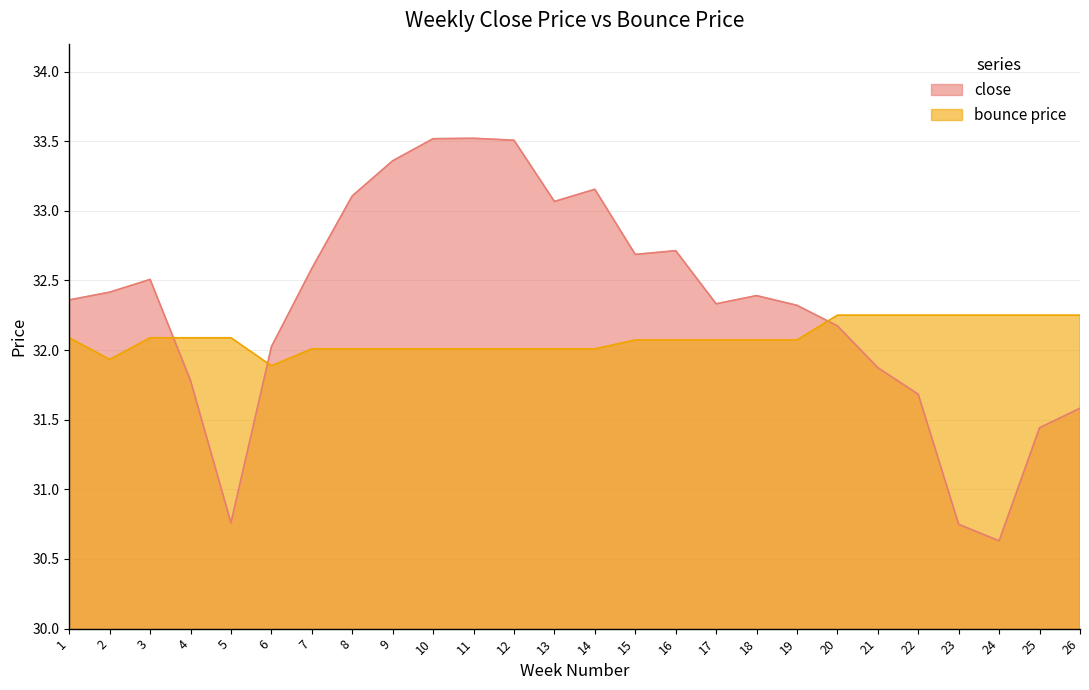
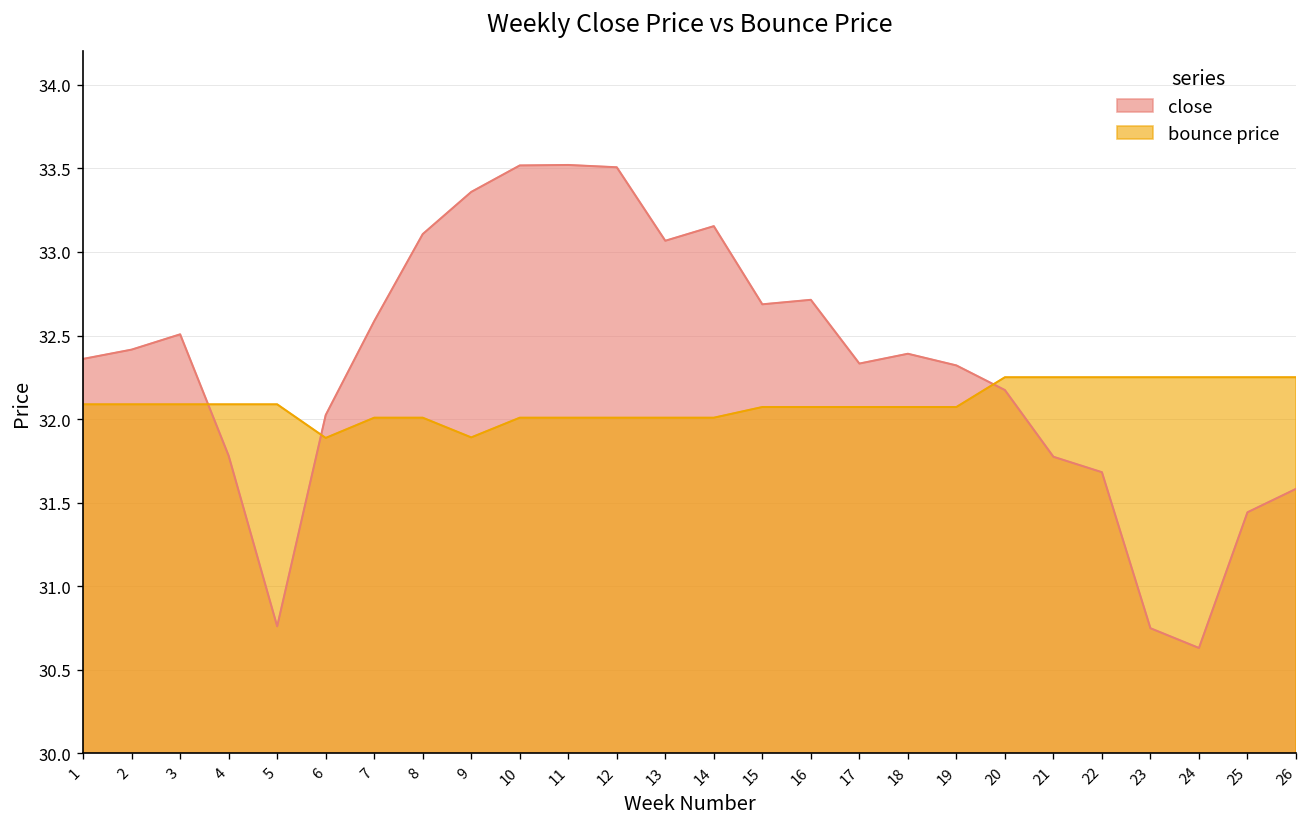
bounce price, 2: 31.93 -> 32.09
bounce price, 9: 32.01 -> 31.89
close, 21: 31.87 -> 31.77
